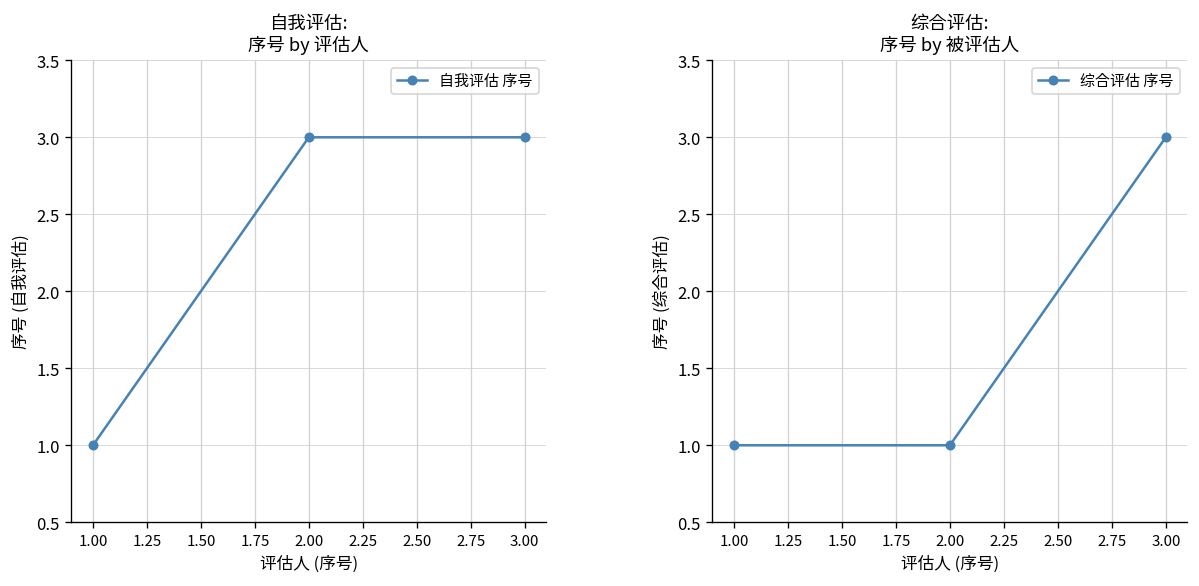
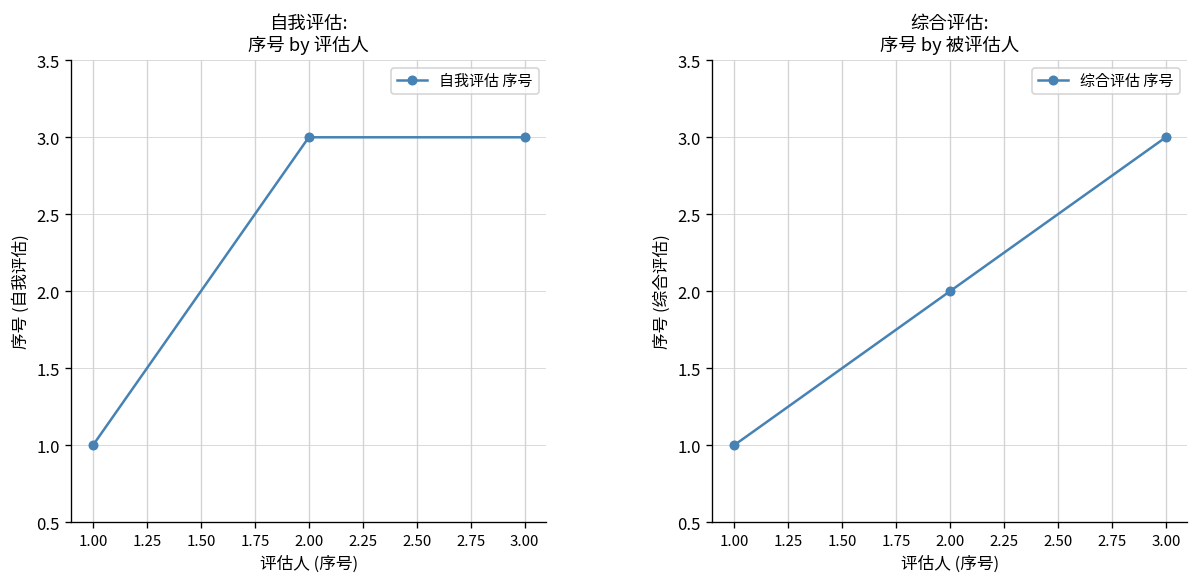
综合评估: 序号 by 被评估人, 2.00: 1 -> 2
